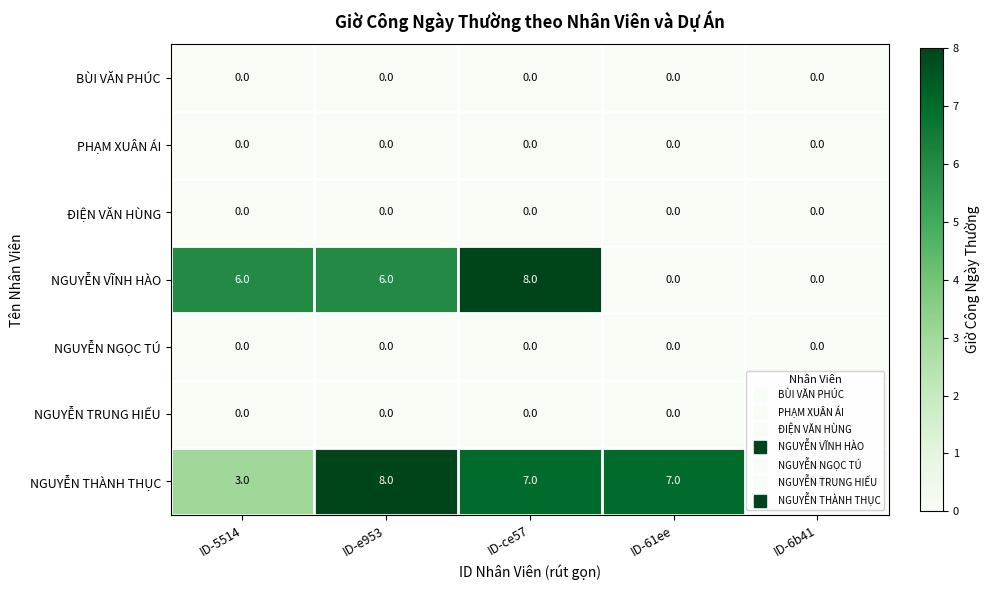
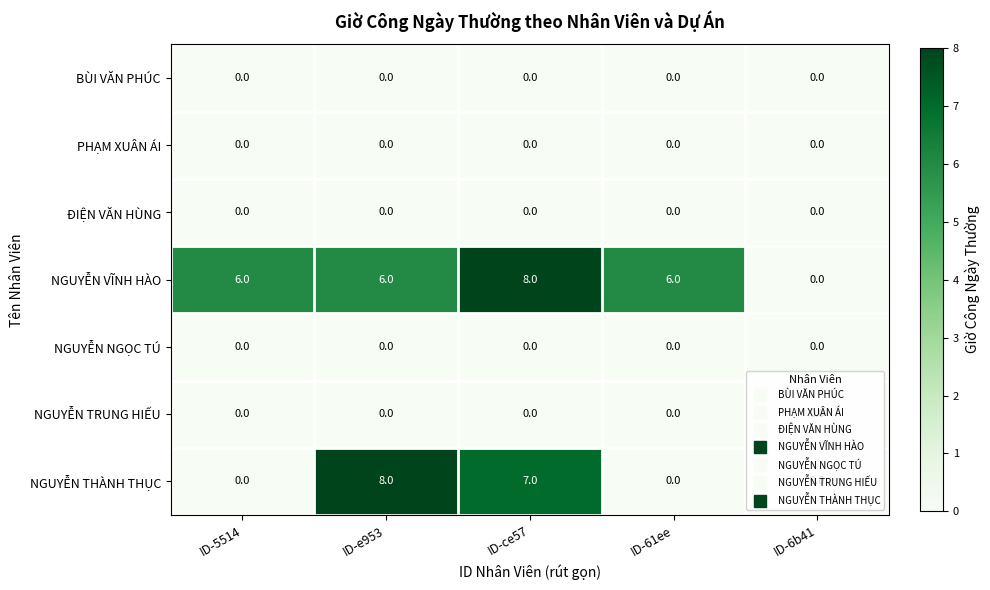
NGUYỄN VĨNH HÀO, ID-61ee: 0.0 -> 6.0
NGUYỄN THÀNH THỤC, ID-5514: 3.0 -> 0.0
NGUYỄN THÀNH THỤC, ID-61ee: 7.0 -> 0.0
